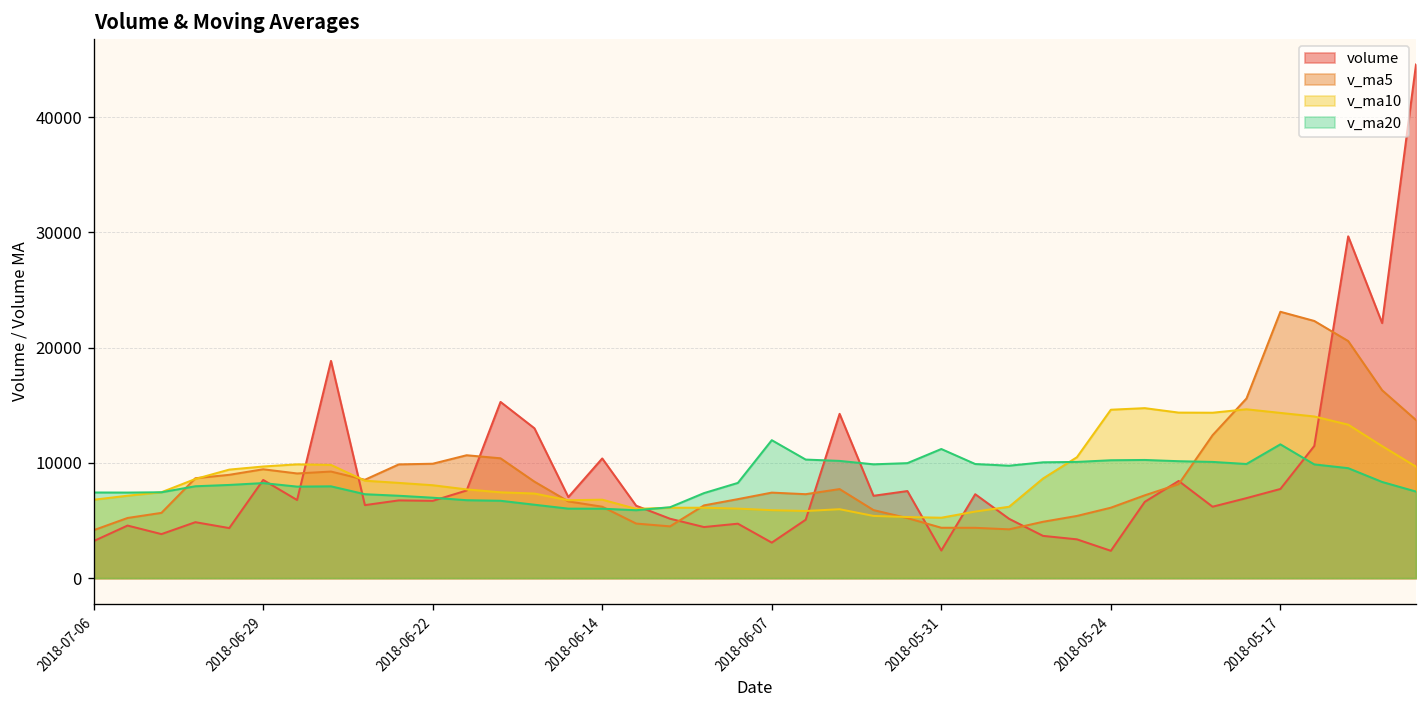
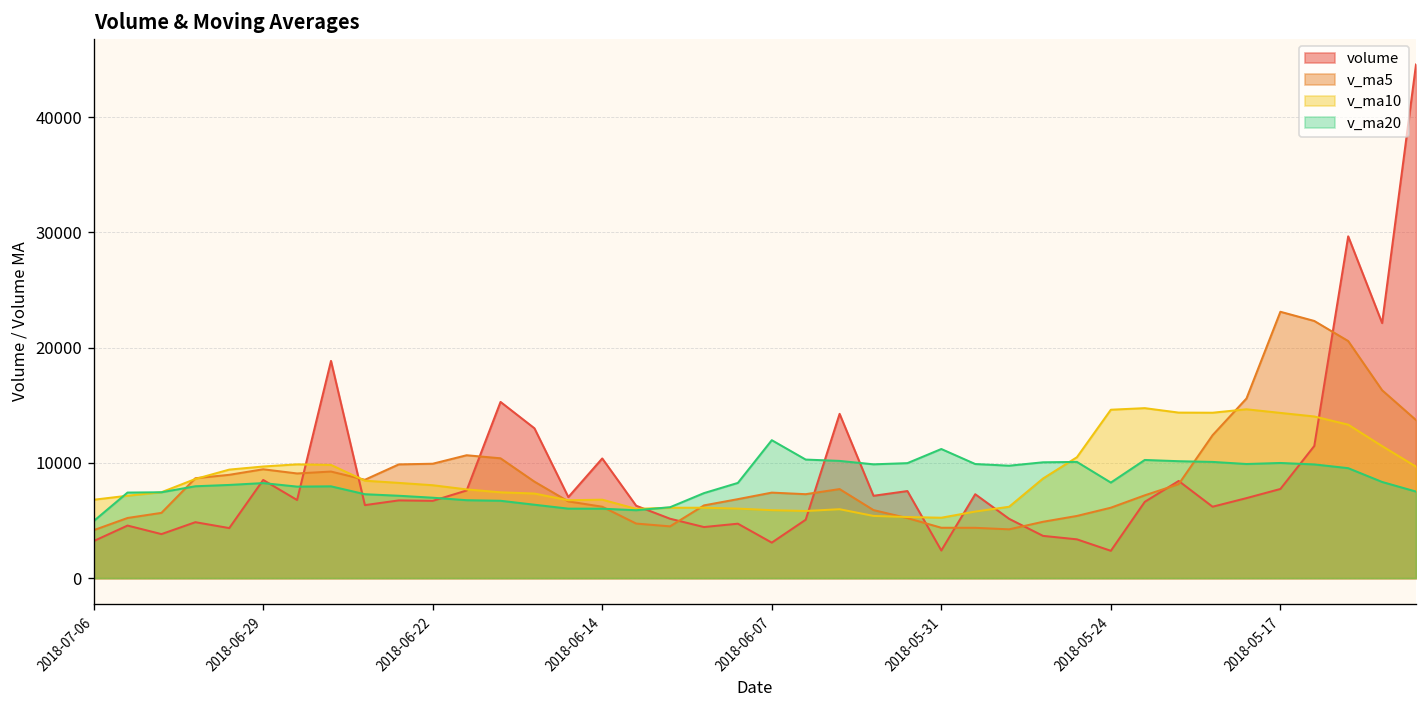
v_ma20, 2018-07-06: 7000 -> 5000
v_ma20, 2018-05-24: 10000 -> 8000
v_ma20, 2018-05-17: 12000 -> 10000
